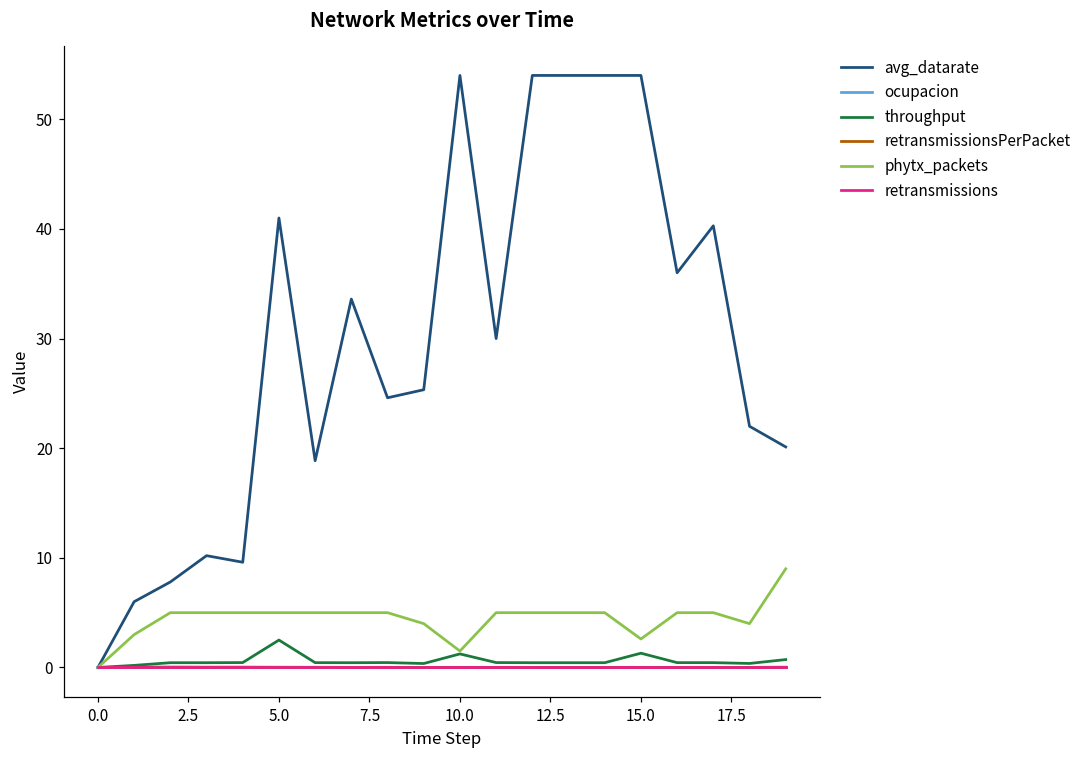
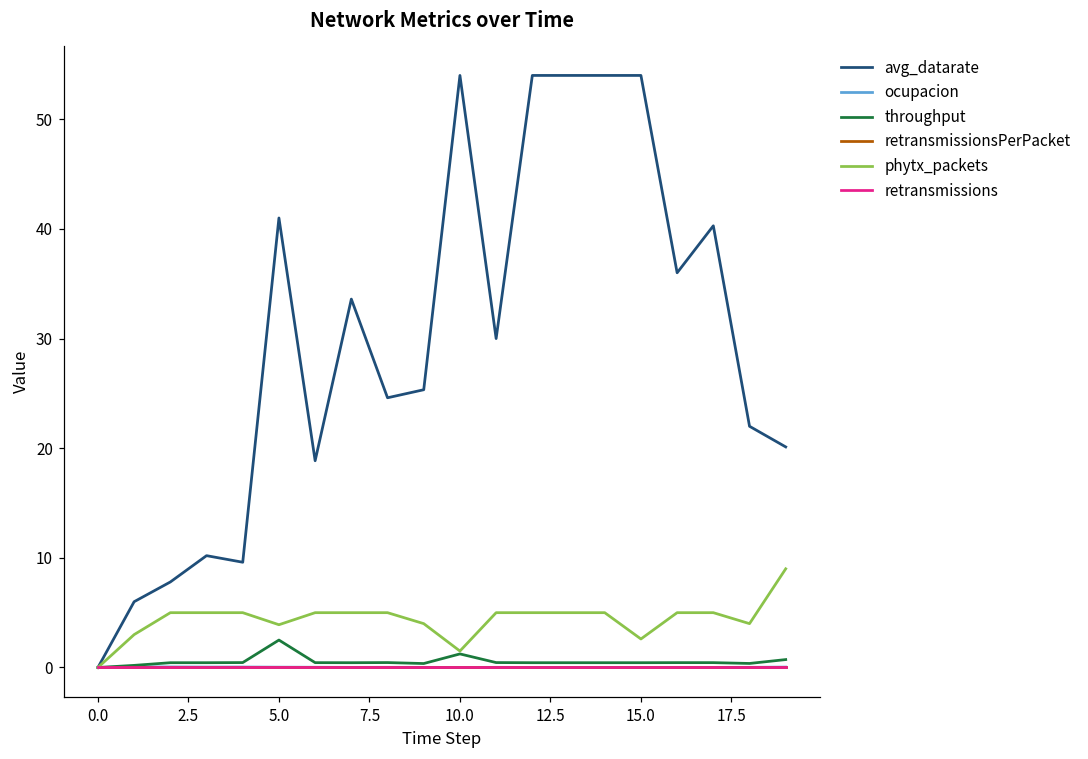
phytx_packets, 5.0: 5 -> 4
throughput, 15.0: 1 -> 0
